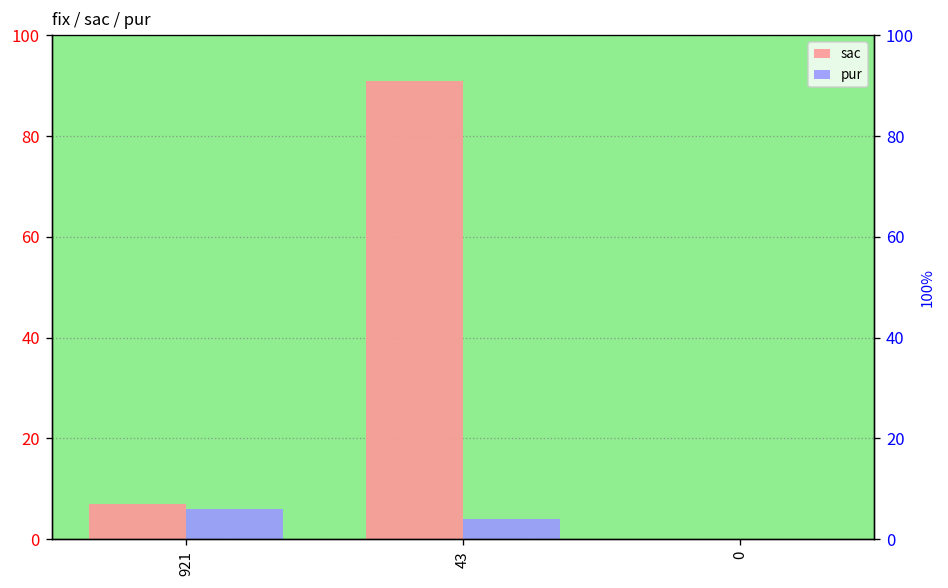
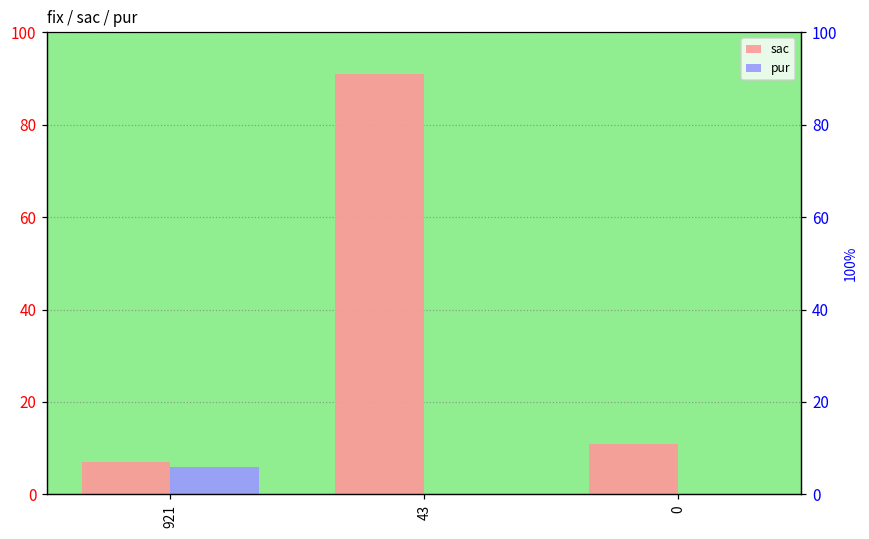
pur, 43: 4 -> 0
sac, 0: 0 -> 11
